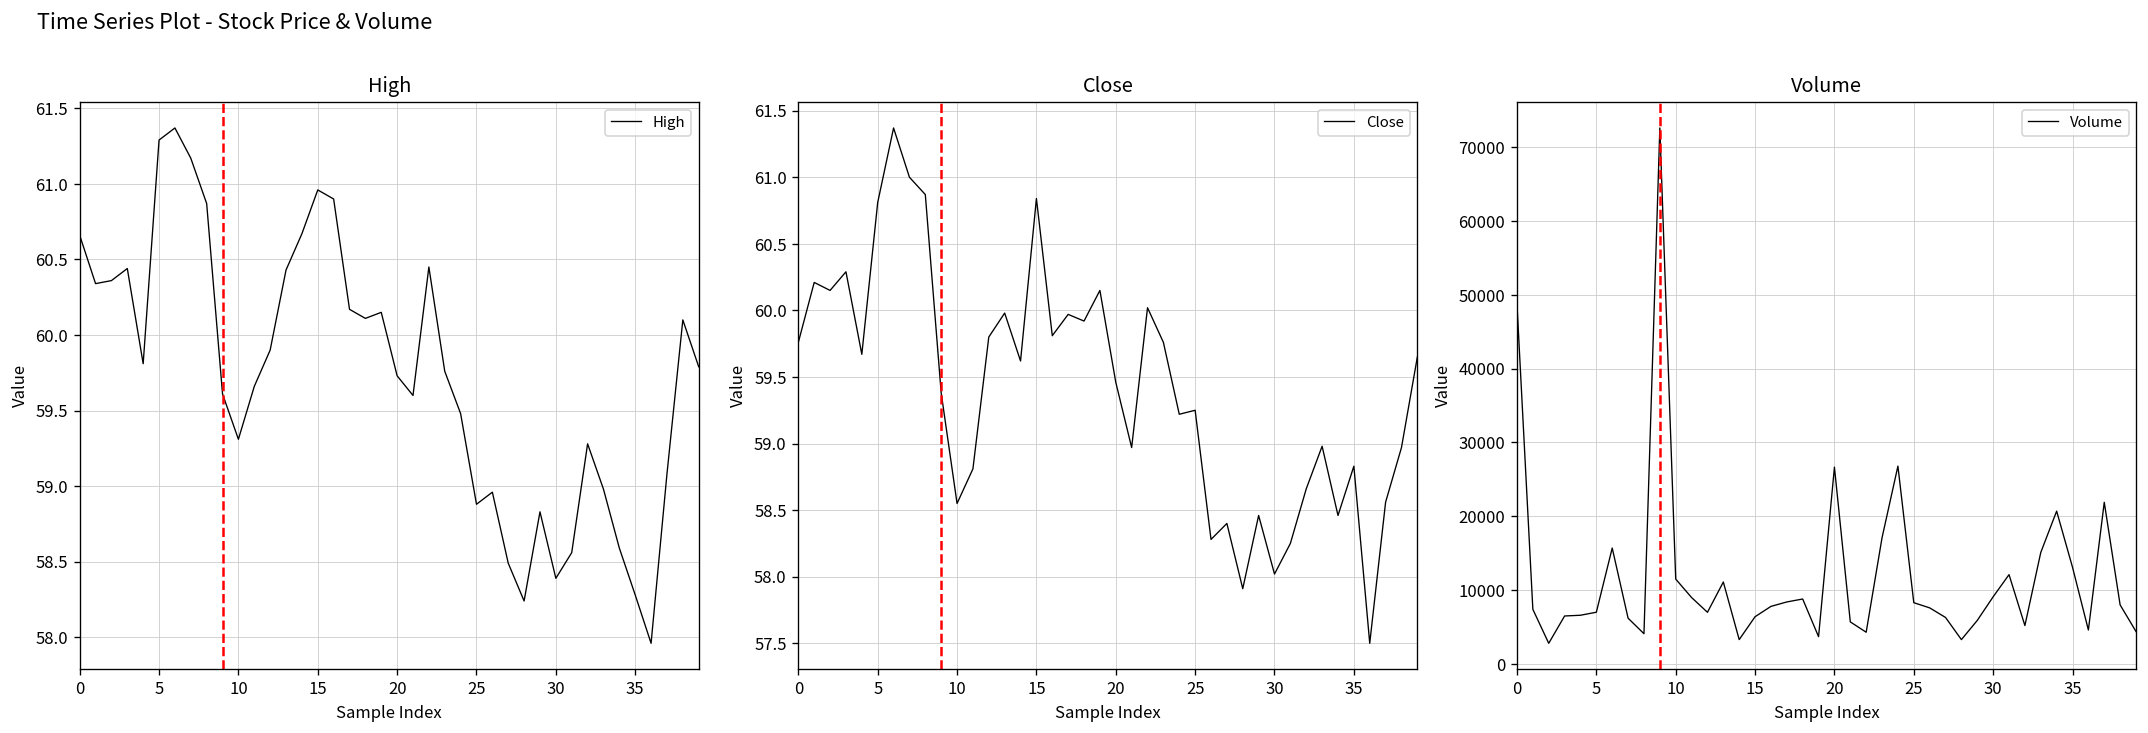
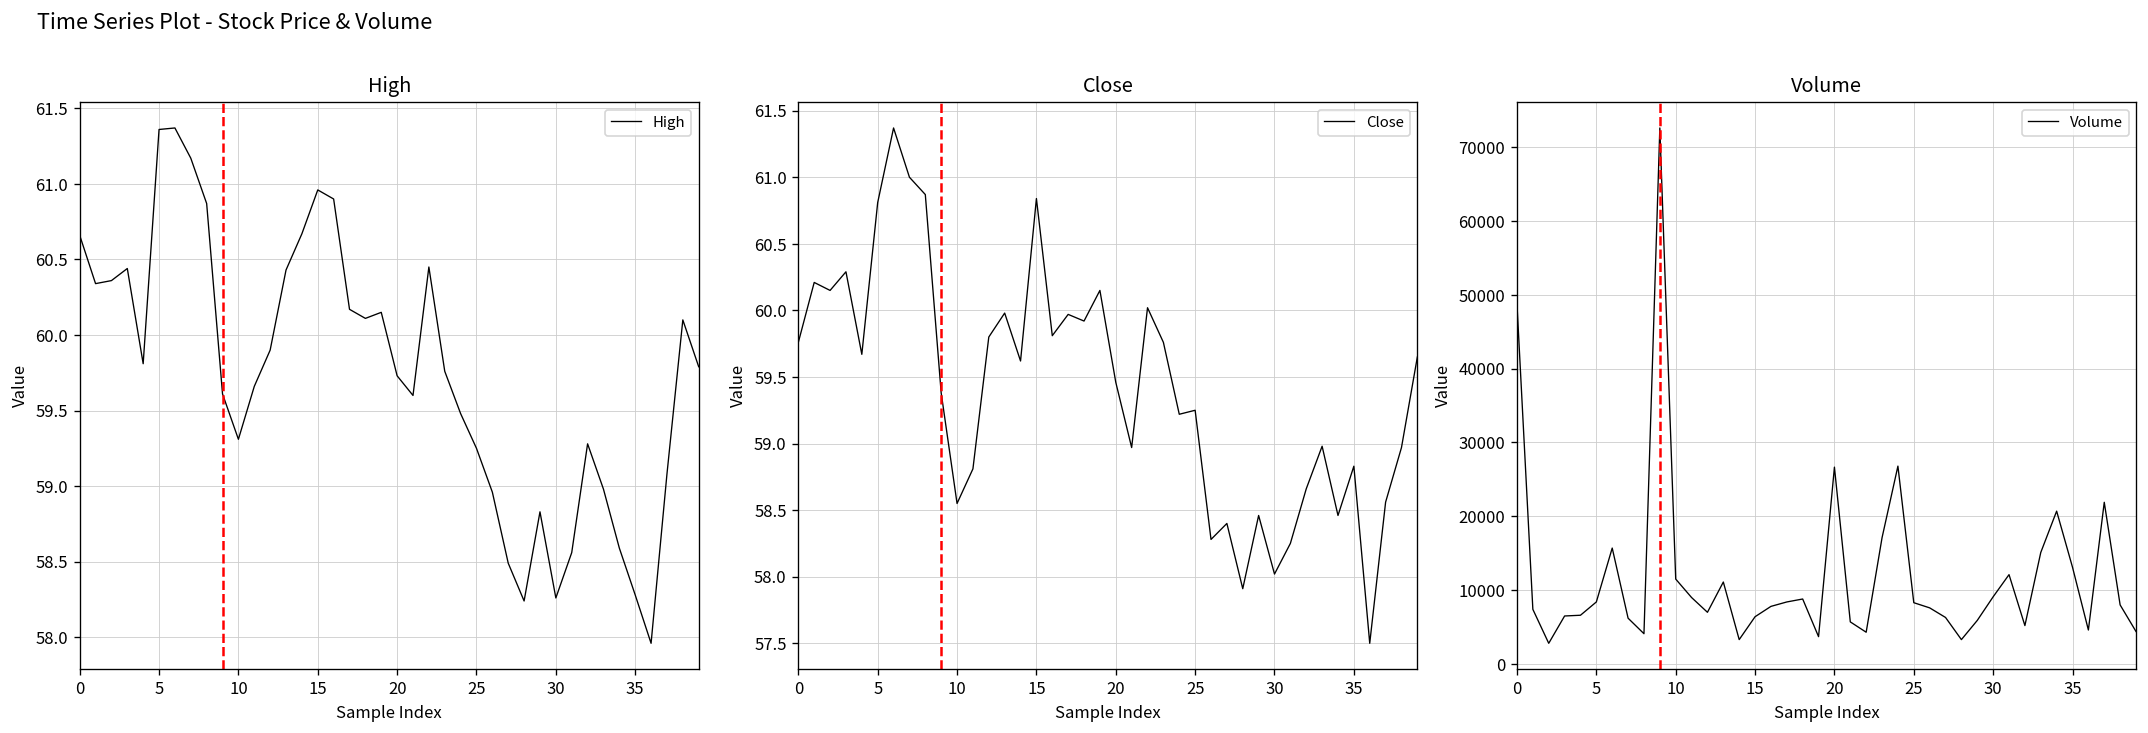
High, 5: 61.29 -> 61.36
High, 25: 58.88 -> 59.25
High, 30: 58.39 -> 58.26
Volume, 5: 7000 -> 8000
